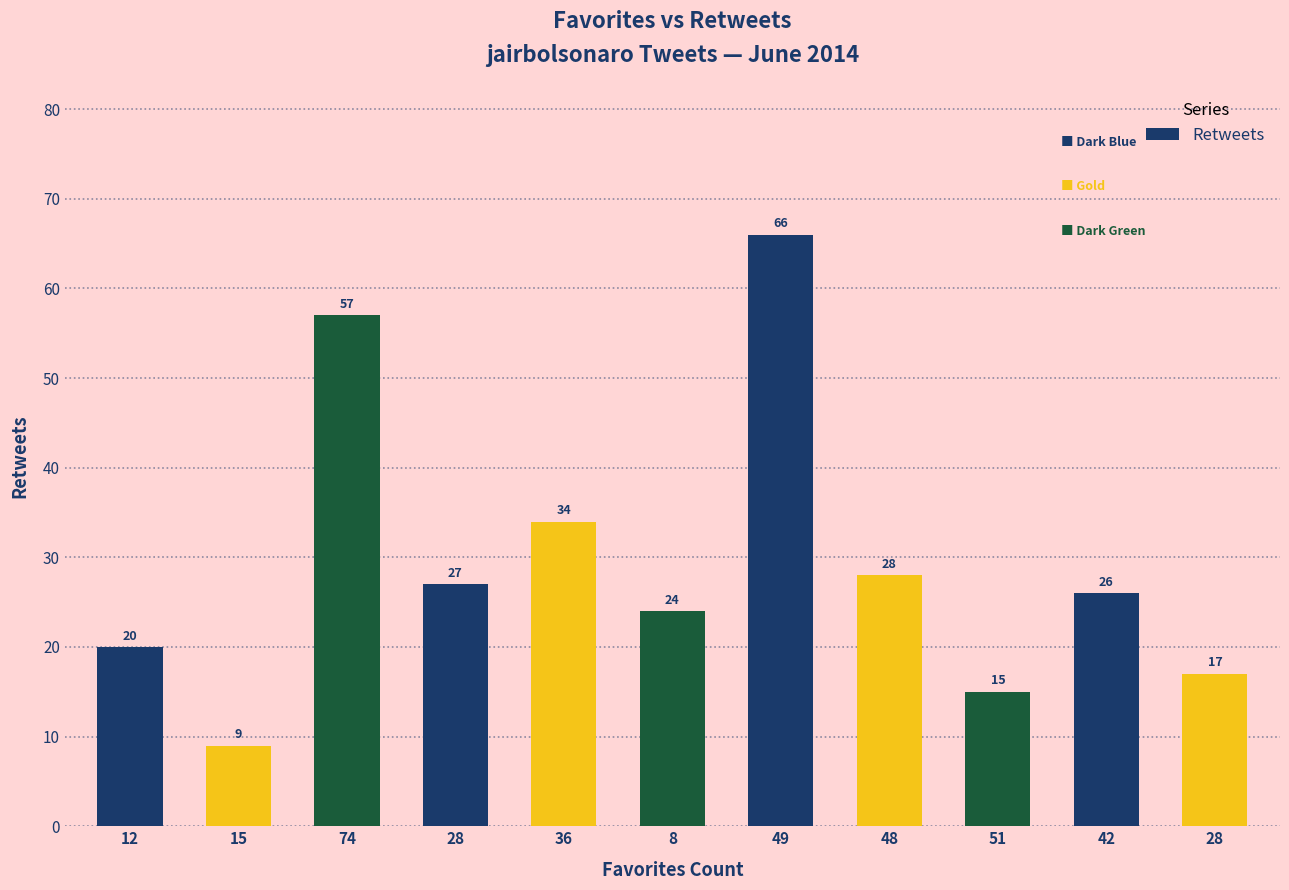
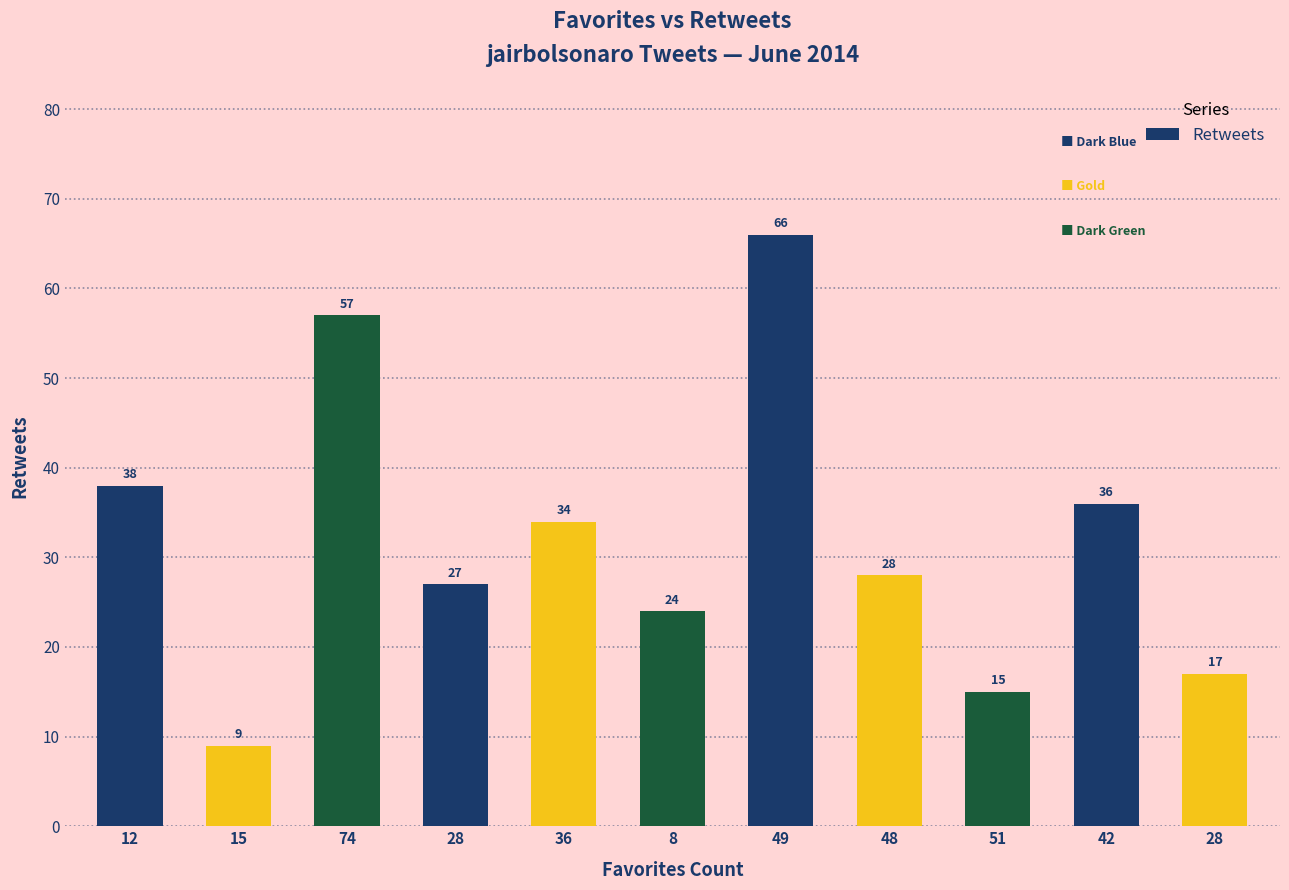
12: 20 -> 38
42: 26 -> 36
